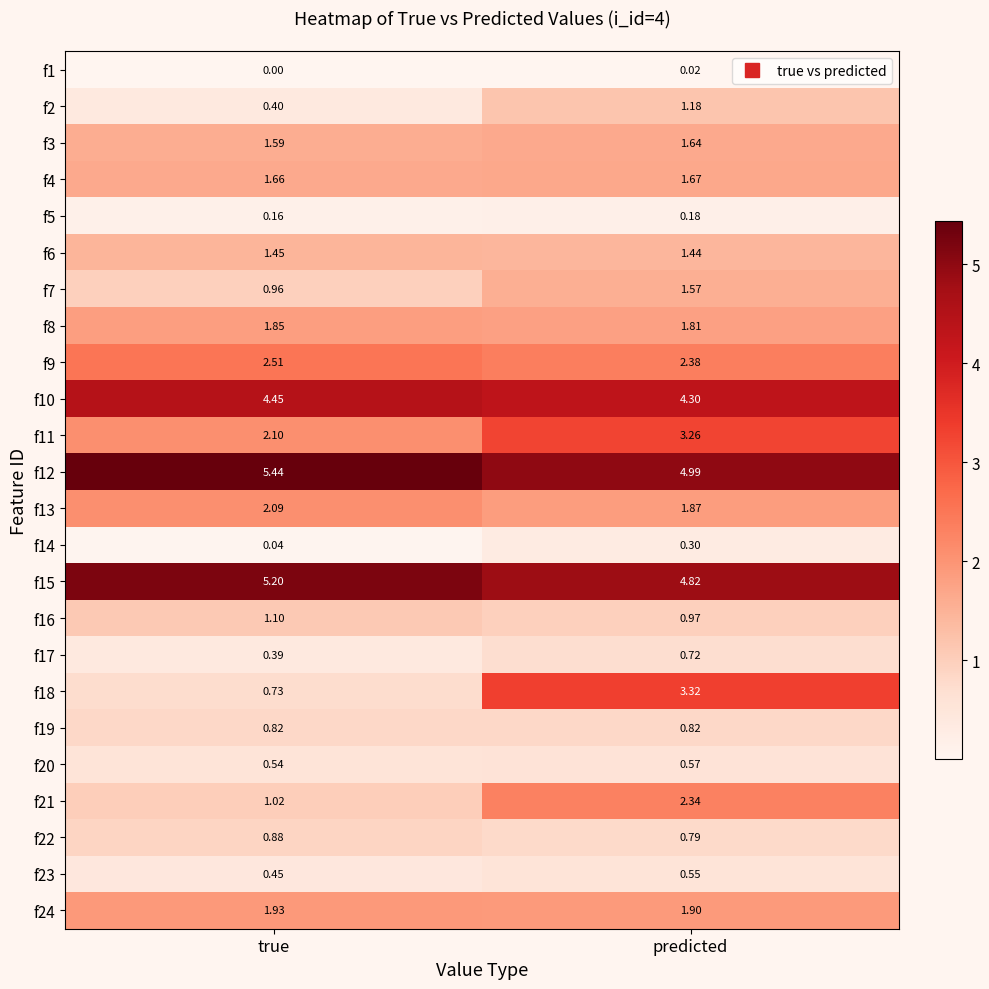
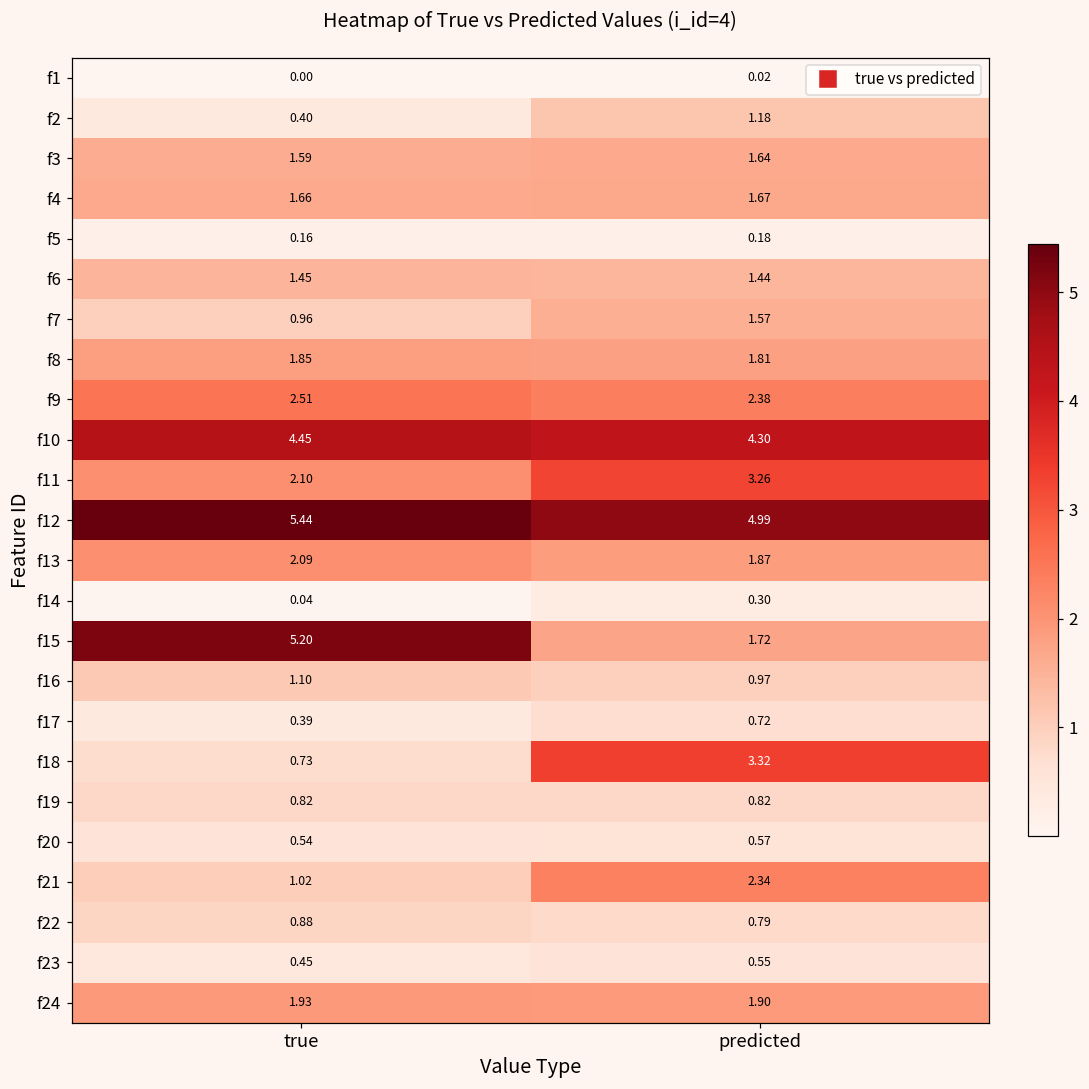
f15, predicted: 4.82 -> 1.72
